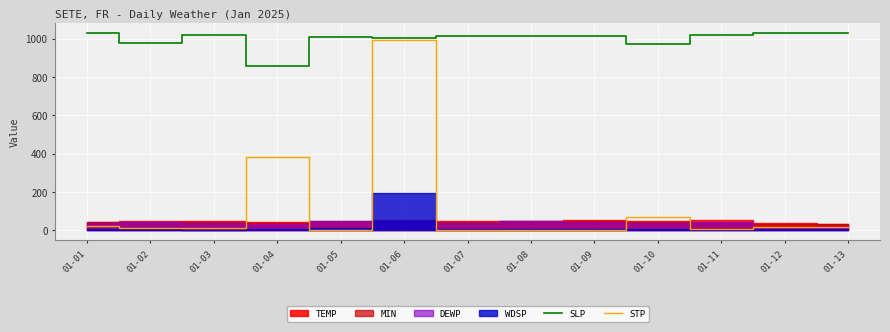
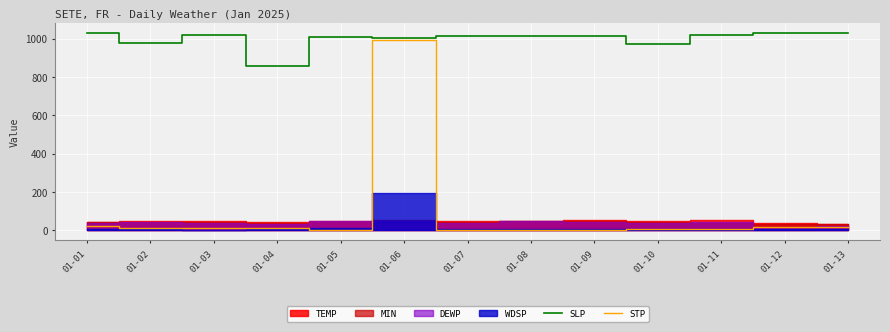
STP, 01-04: 380 -> 10
STP, 01-10: 70 -> 10
